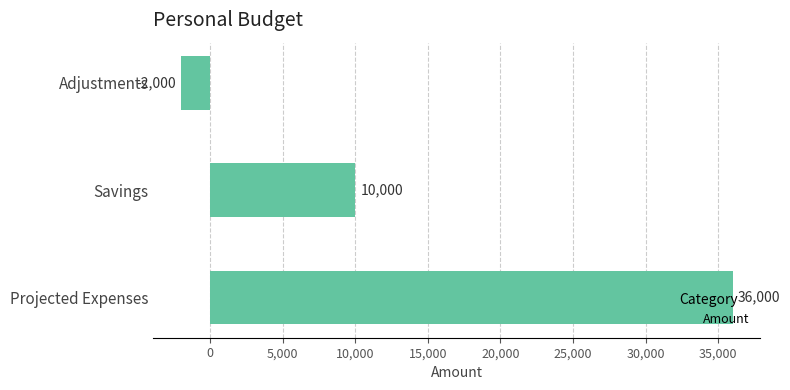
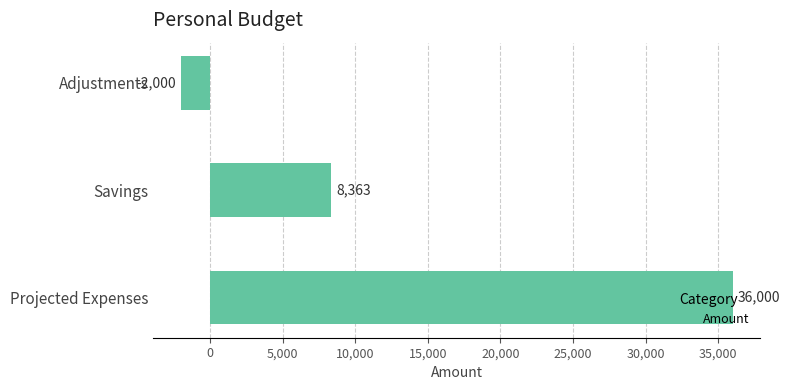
Savings: 10,000 -> 8,363
